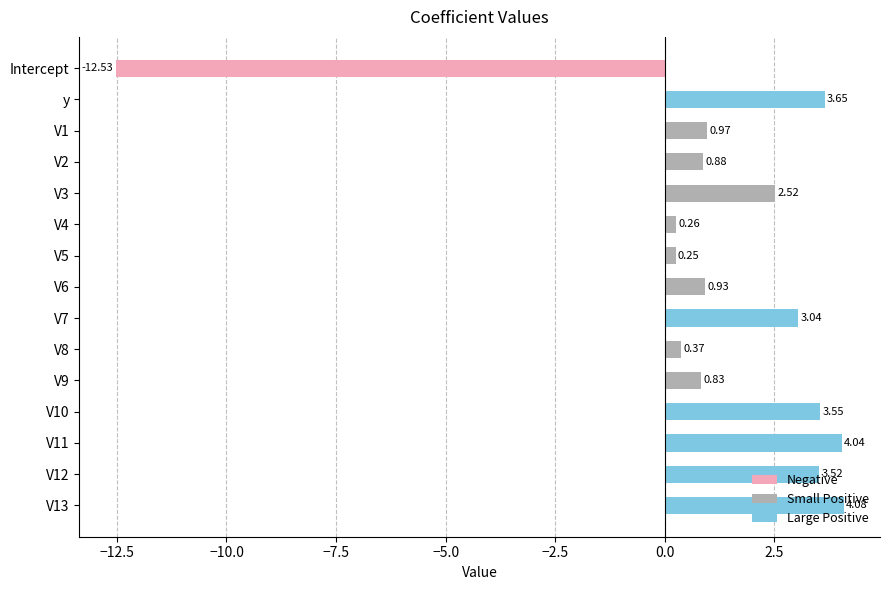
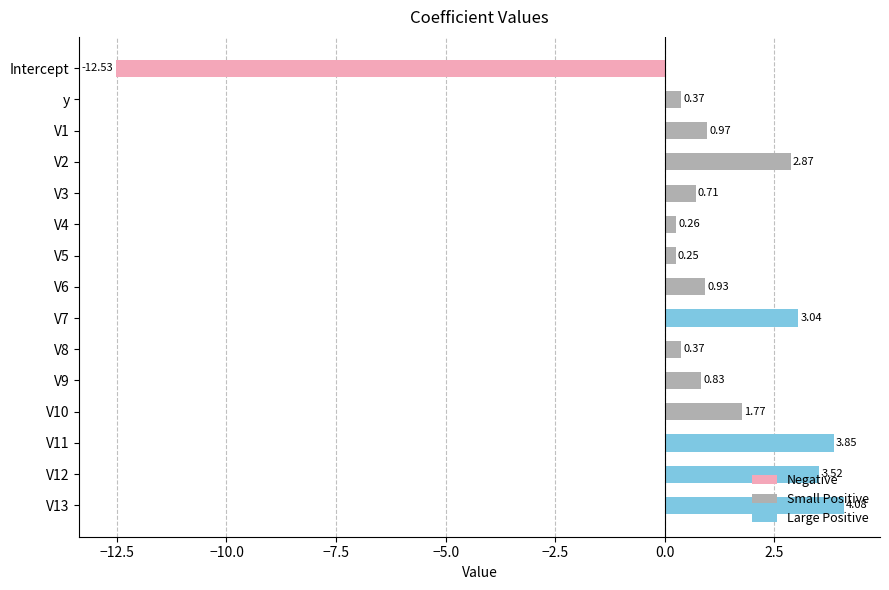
y: 3.65 -> 0.37
V2: 0.88 -> 2.87
V3: 2.52 -> 0.71
V10: 3.55 -> 1.77
V11: 4.04 -> 3.85
